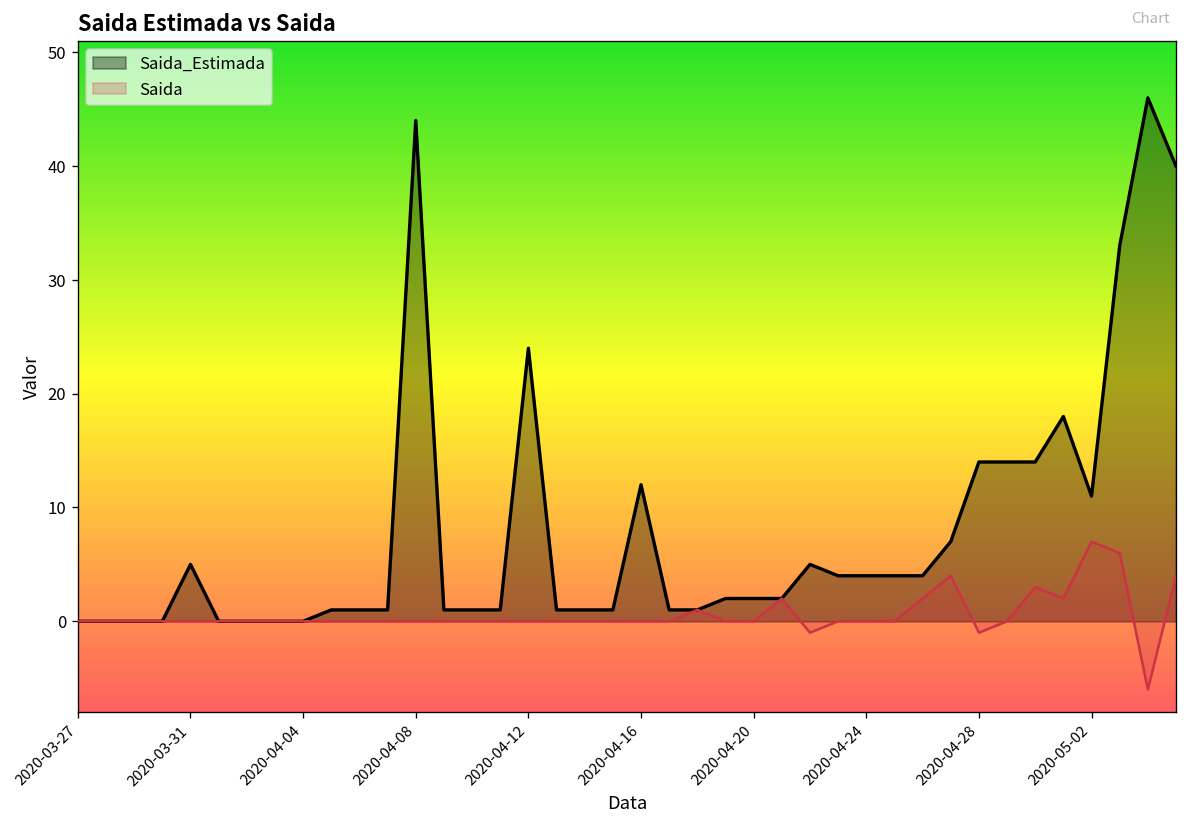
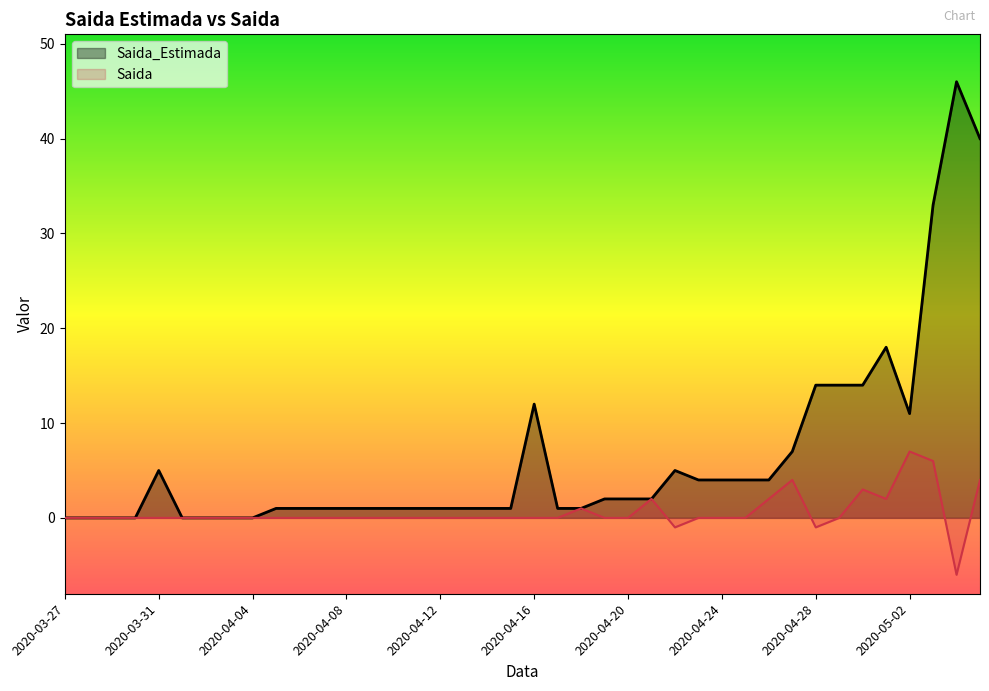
Saida_Estimada, 2020-04-08: 44 -> 1
Saida_Estimada, 2020-04-12: 24 -> 1
